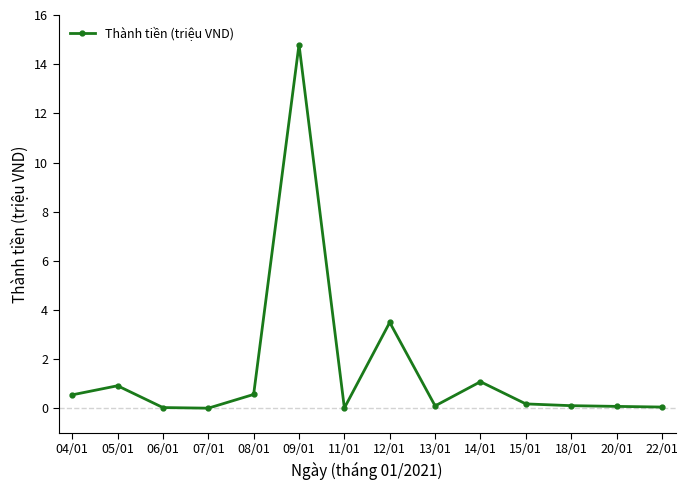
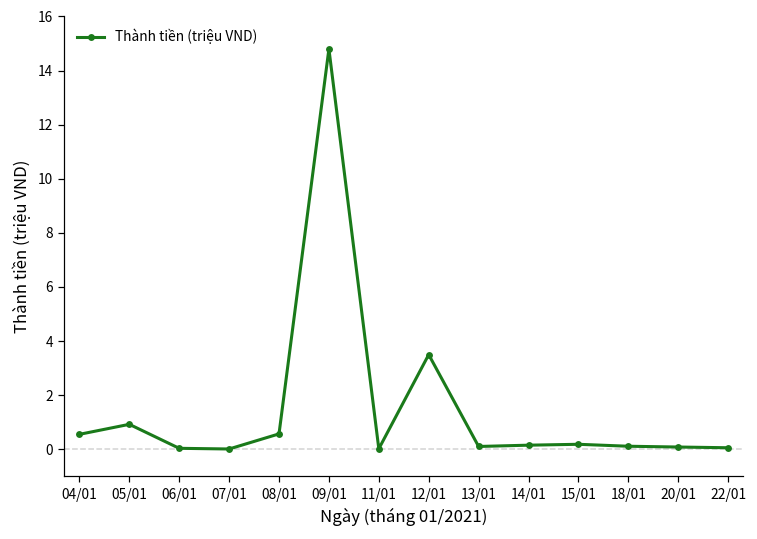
14/01: 1.1 -> 0.1
